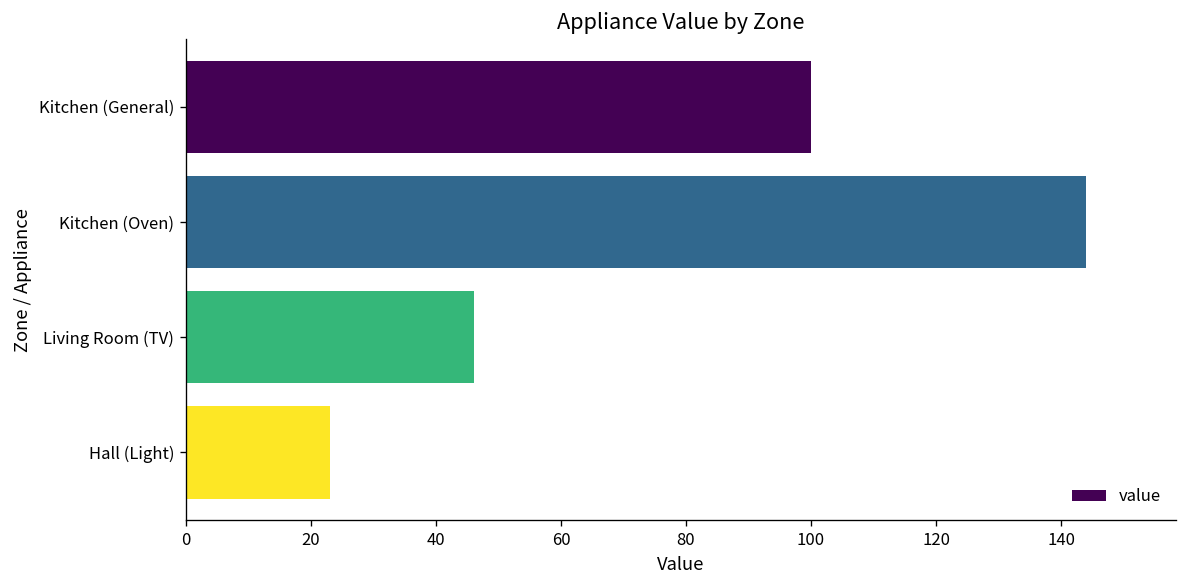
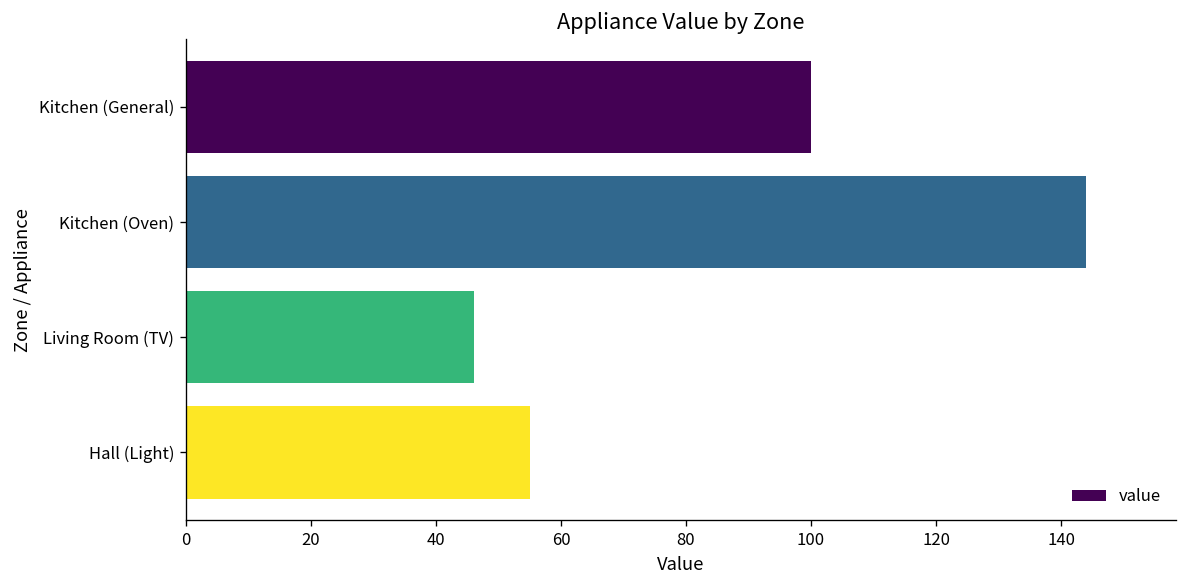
Hall (Light): 23 -> 55
